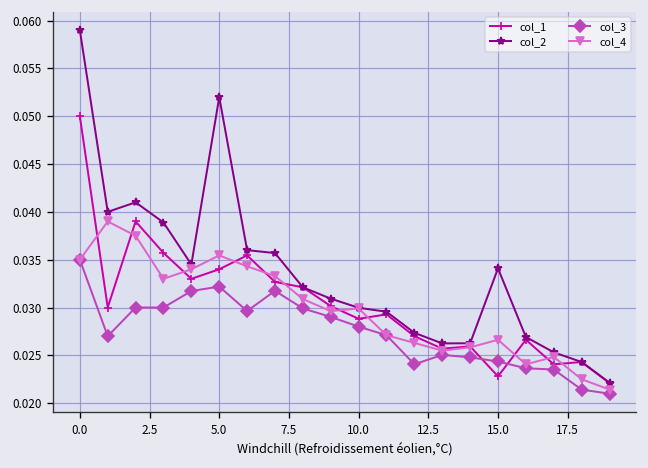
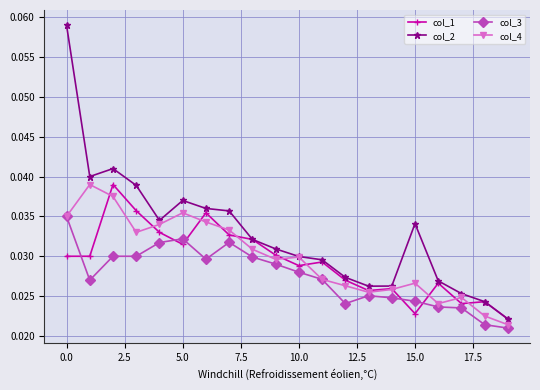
col_1, 0.0: 0.05 -> 0.03
col_1, 5.0: 0.034 -> 0.031
col_2, 5.0: 0.052 -> 0.037
